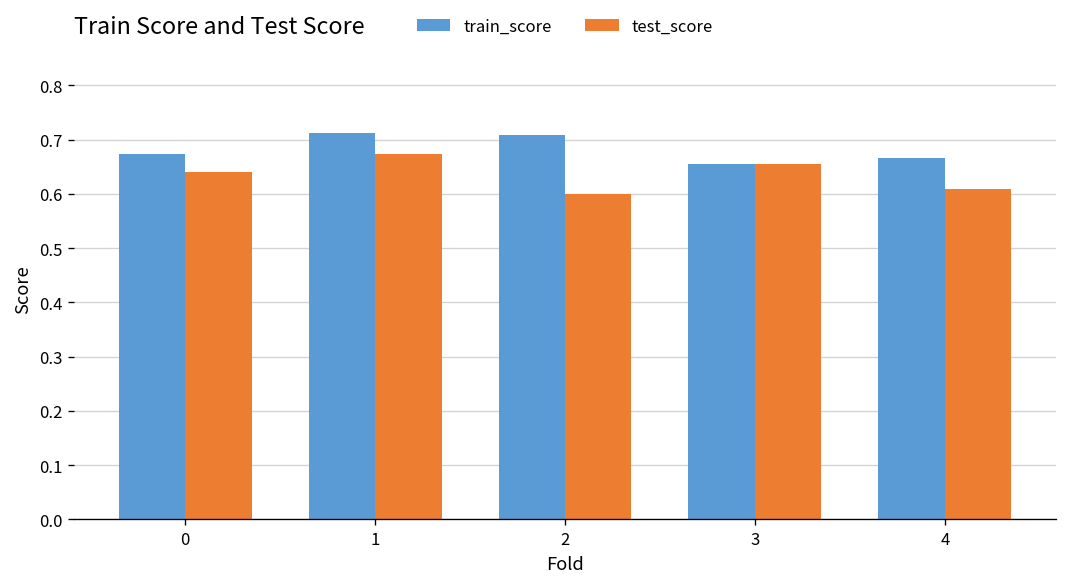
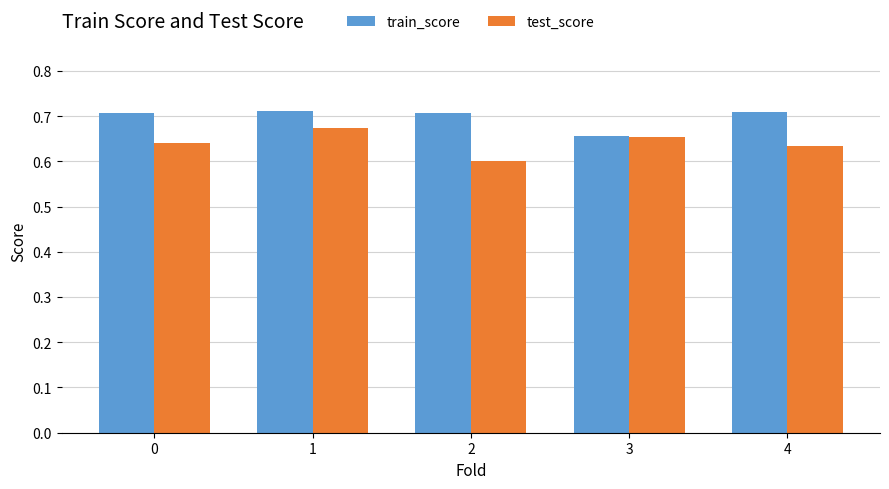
train_score, 0: 0.67 -> 0.71
train_score, 4: 0.67 -> 0.71
test_score, 4: 0.61 -> 0.63
